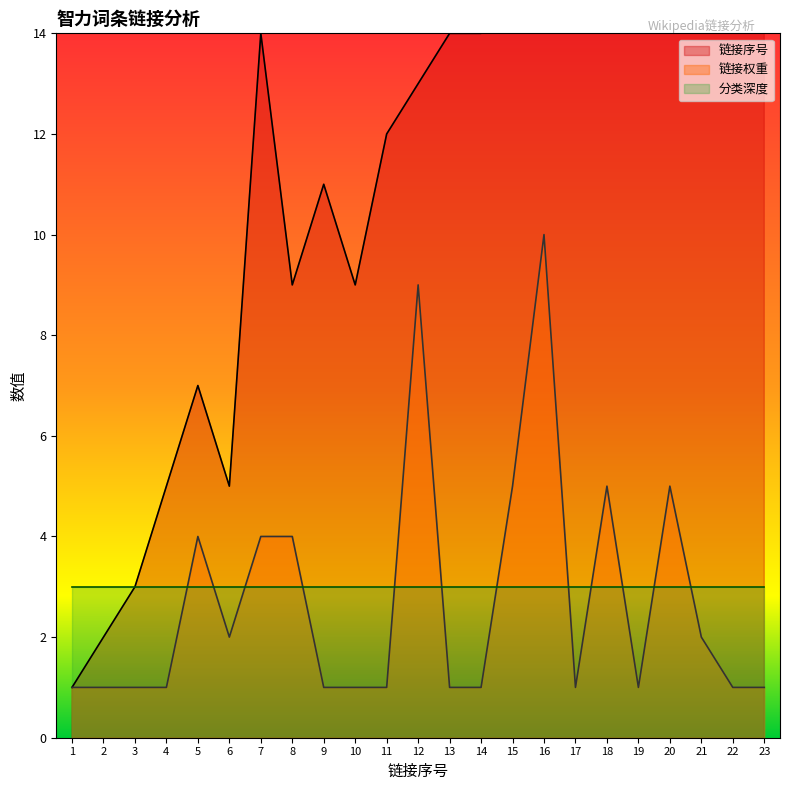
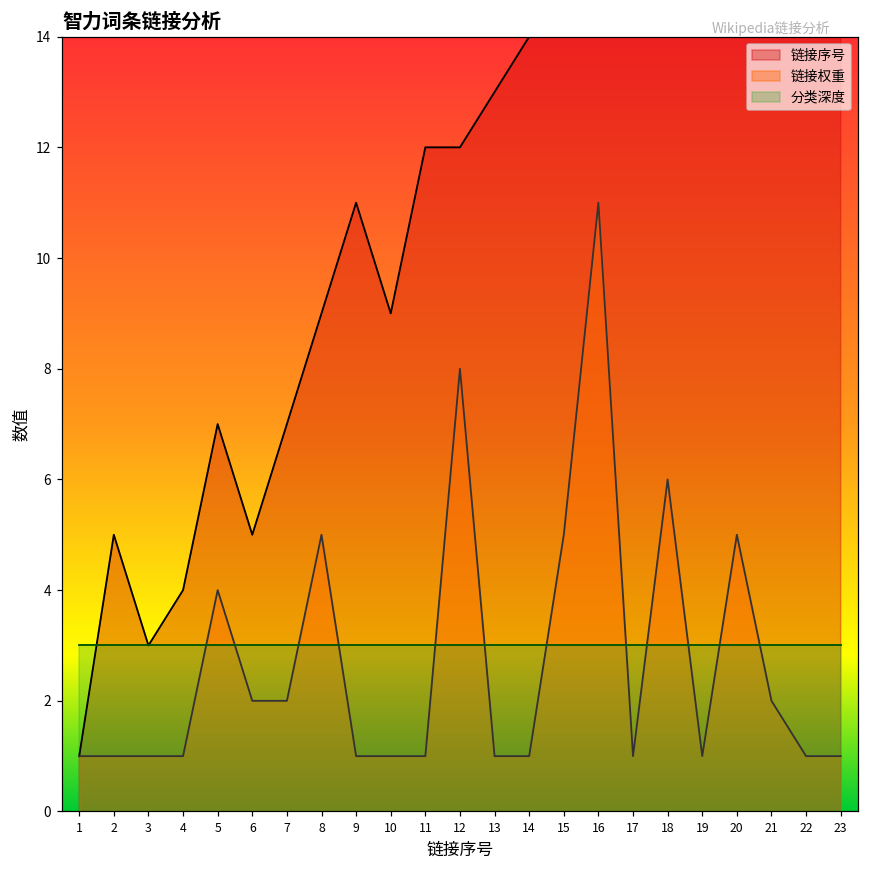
链接序号, 2: 2 -> 5
链接序号, 4: 5 -> 4
链接序号, 7: 14 -> 7
链接权重, 7: 4 -> 2
链接权重, 8: 4 -> 5
链接序号, 12: 13 -> 12
链接权重, 12: 9 -> 8
链接序号, 13: 14 -> 13
链接权重, 16: 10 -> 11
链接权重, 18: 5 -> 6
